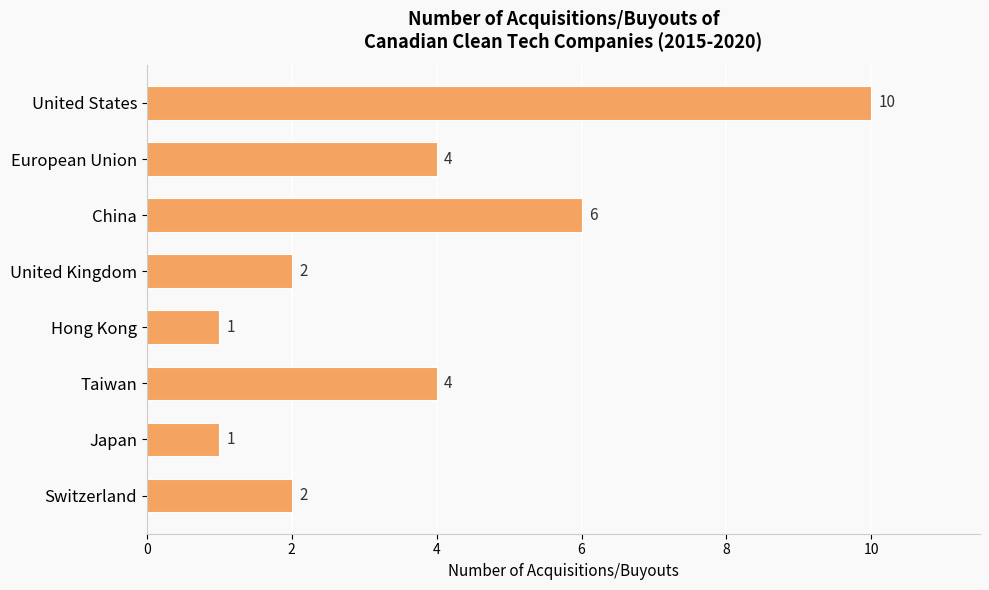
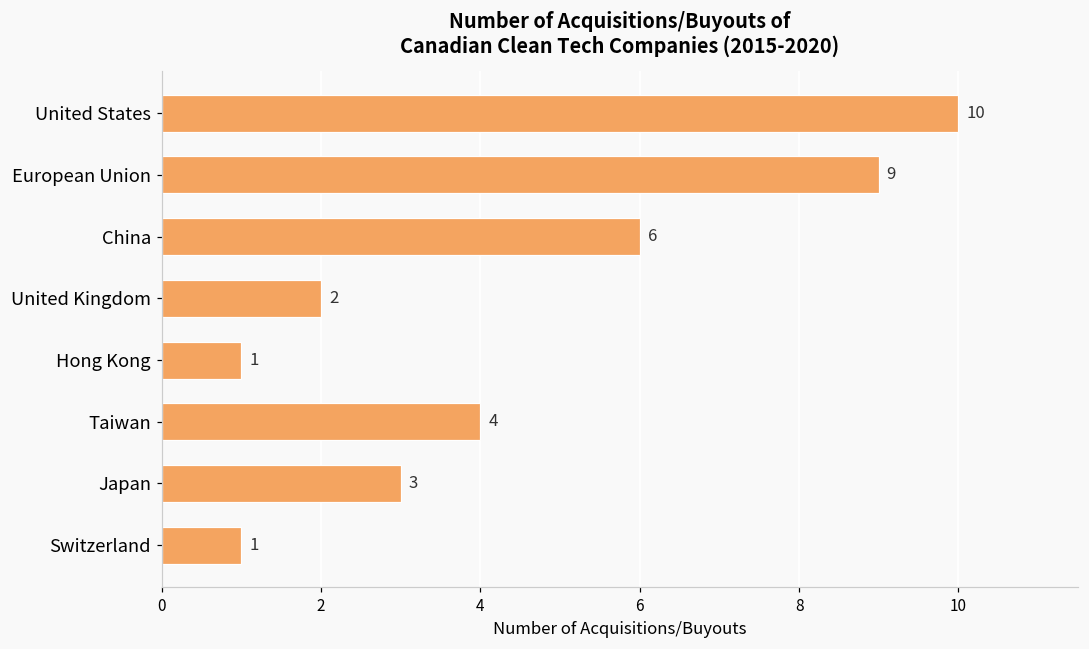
European Union: 4 -> 9
Japan: 1 -> 3
Switzerland: 2 -> 1
